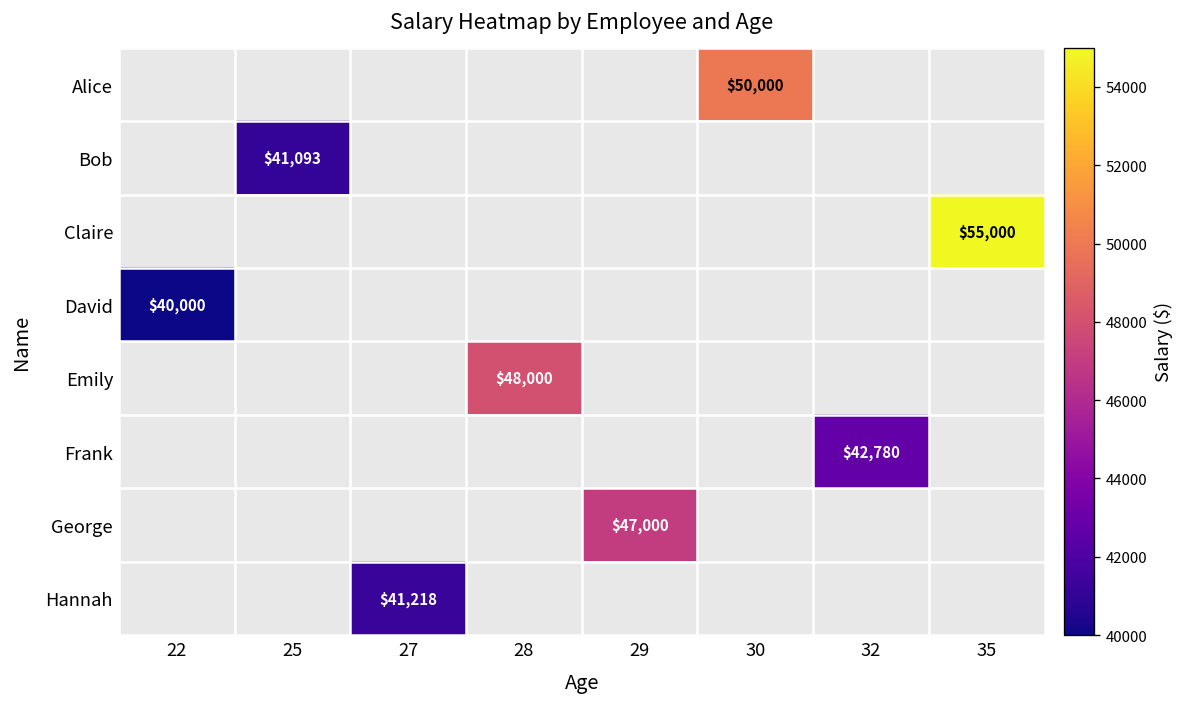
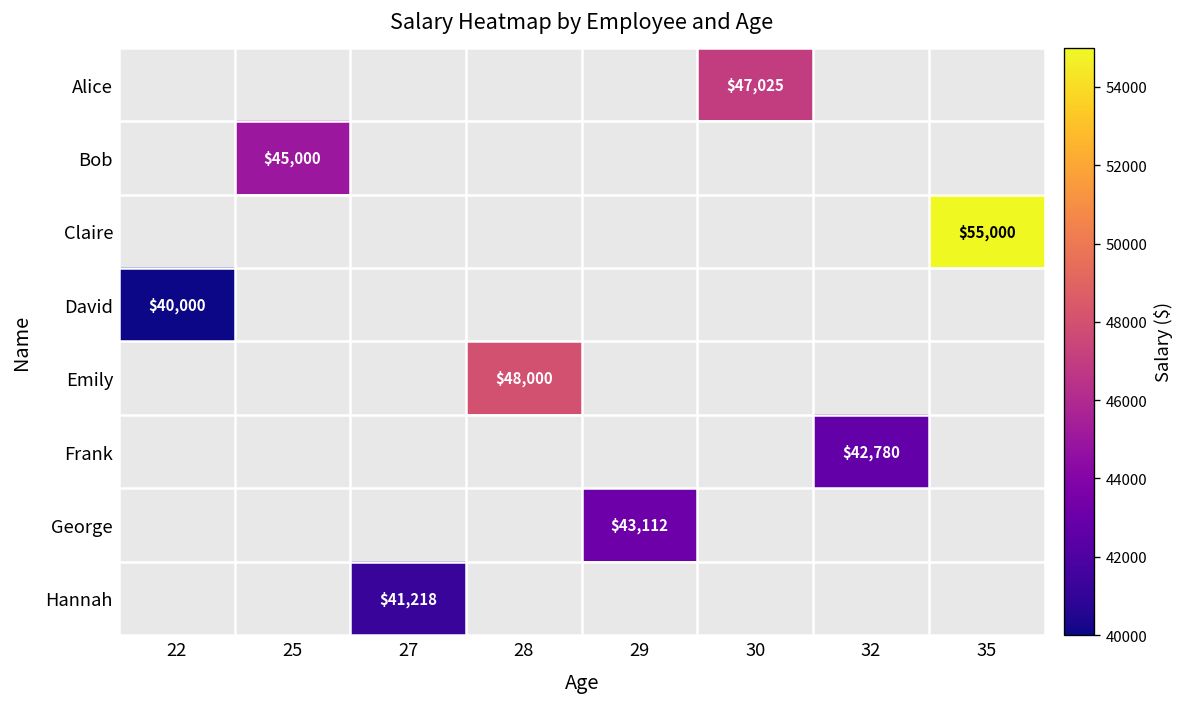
Alice, 30: $50,000 -> $47,025
Bob, 25: $41,093 -> $45,000
George, 29: $47,000 -> $43,112
